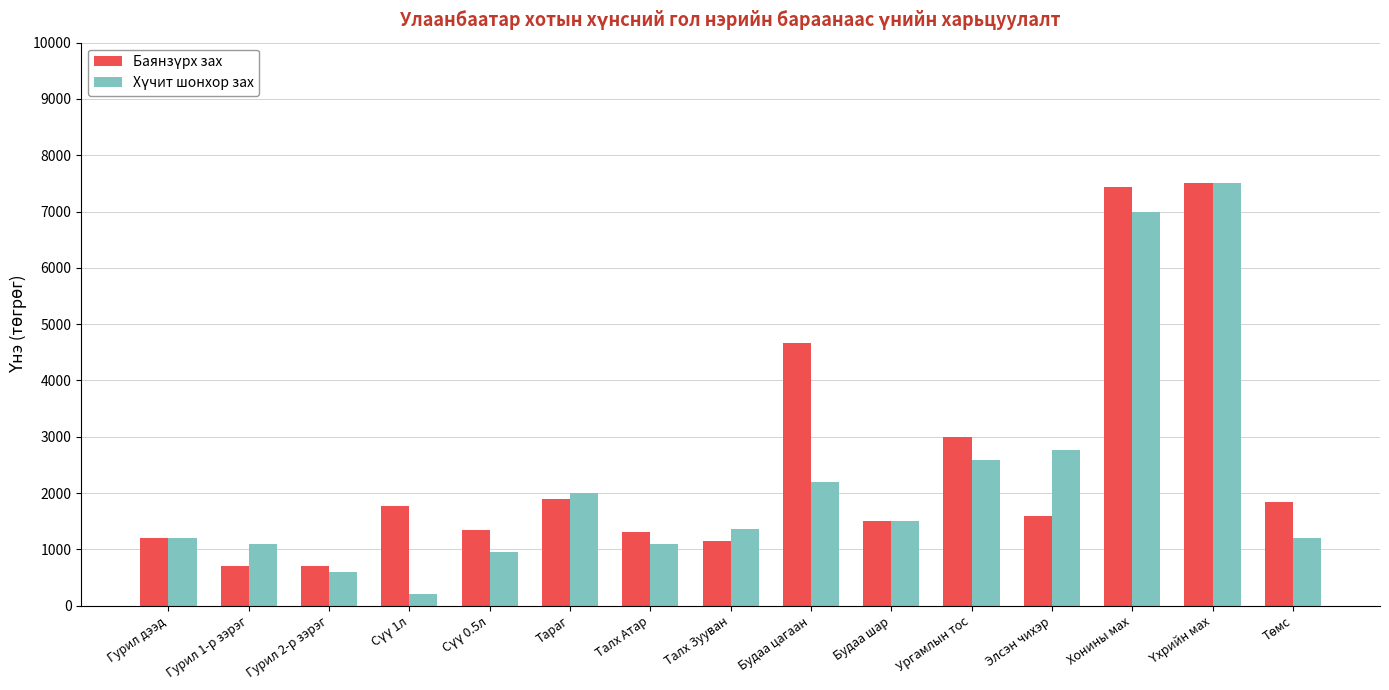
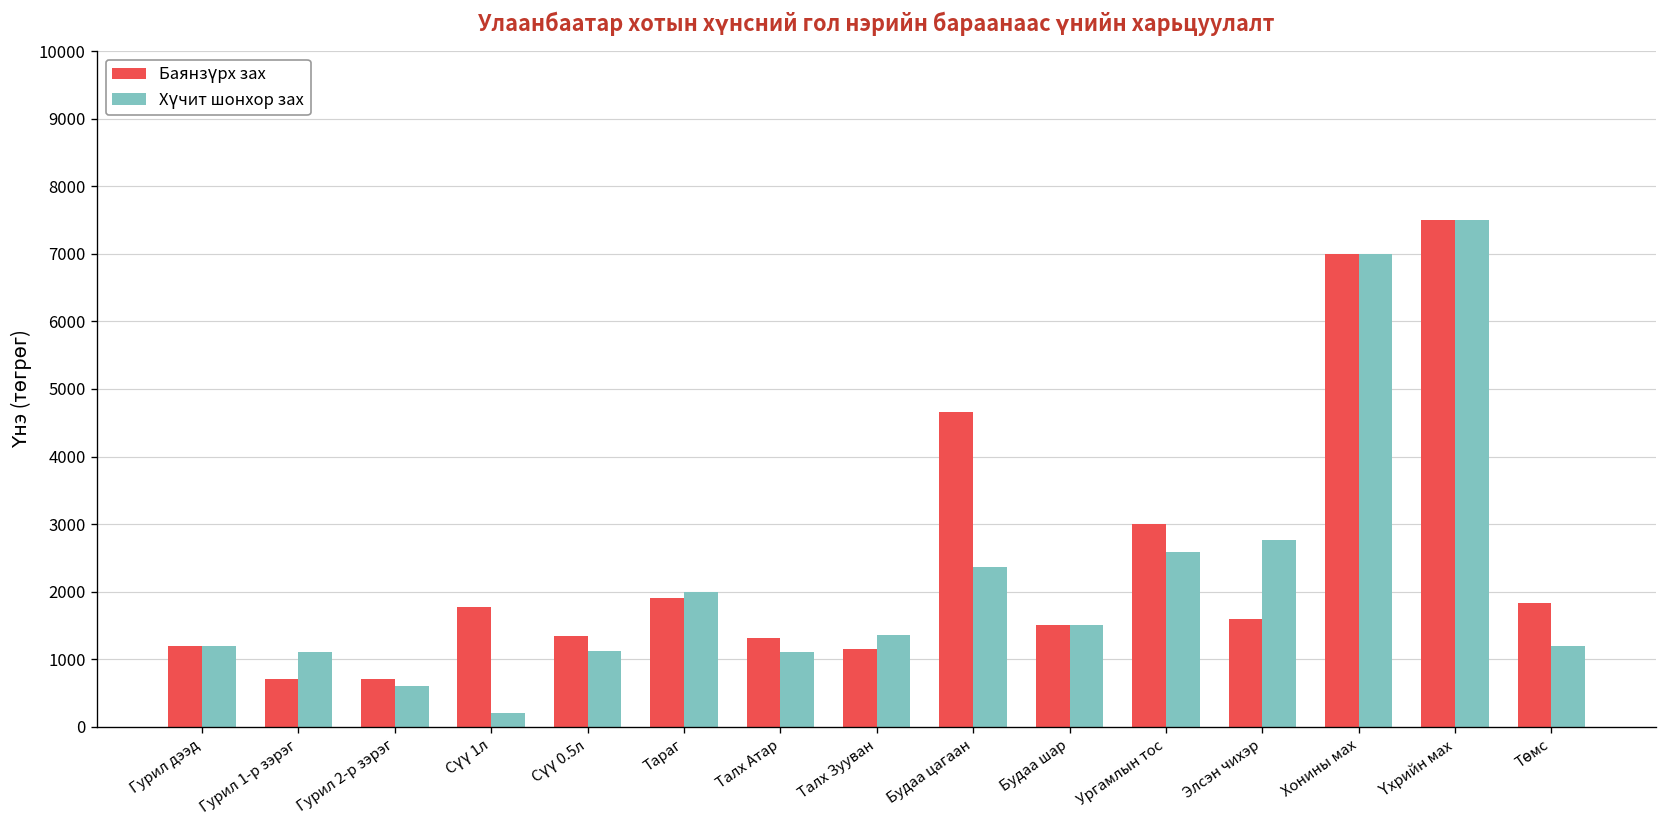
Хүчит шонхор зах, Сүү 0.5л: 1000 -> 1100
Хүчит шонхор зах, Будаа цагаан: 2200 -> 2400
Баянзүрх зах, Хонины мах: 7400 -> 7000
